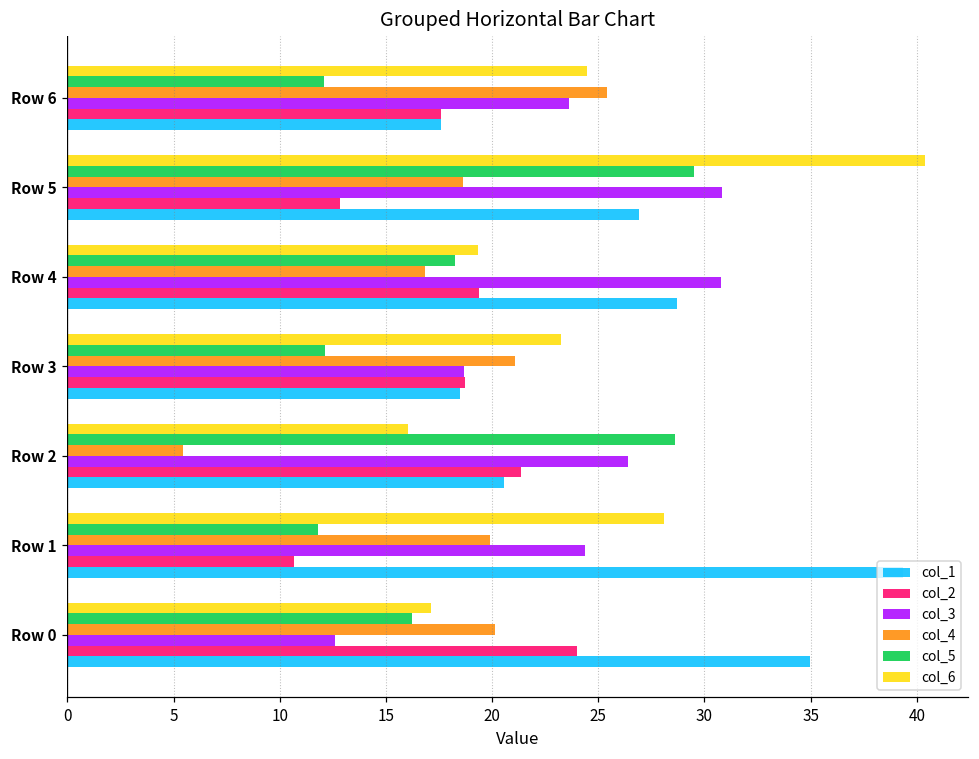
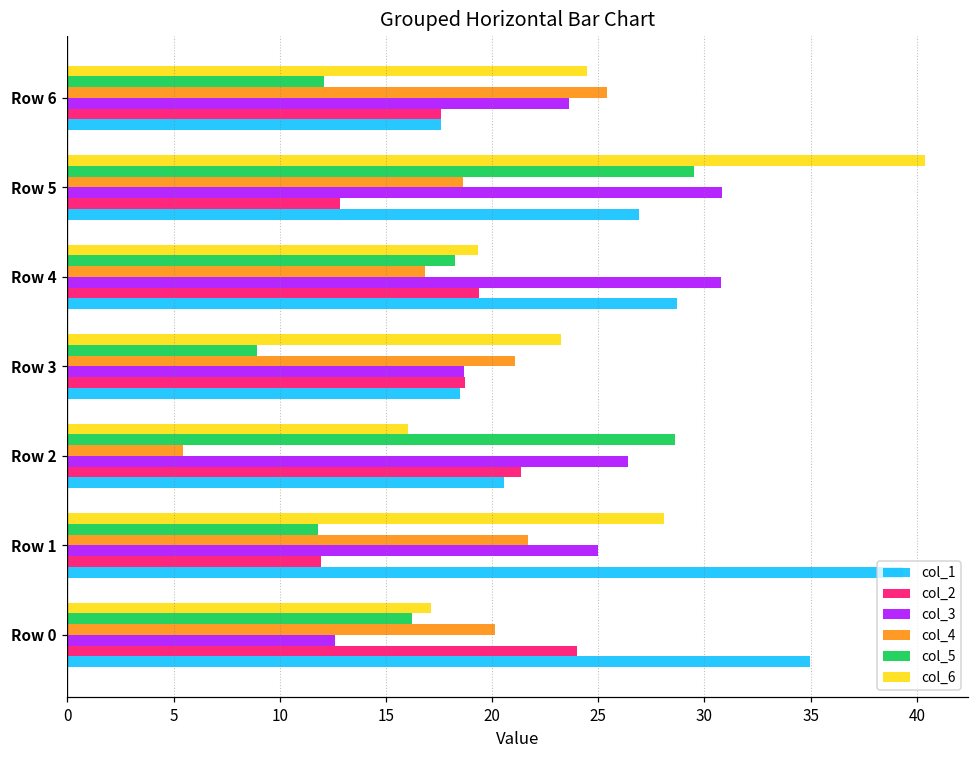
col_5, Row 3: 12.1 -> 8.9
col_4, Row 1: 19.9 -> 21.7
col_3, Row 1: 24.4 -> 25.0
col_2, Row 1: 10.6 -> 11.9
